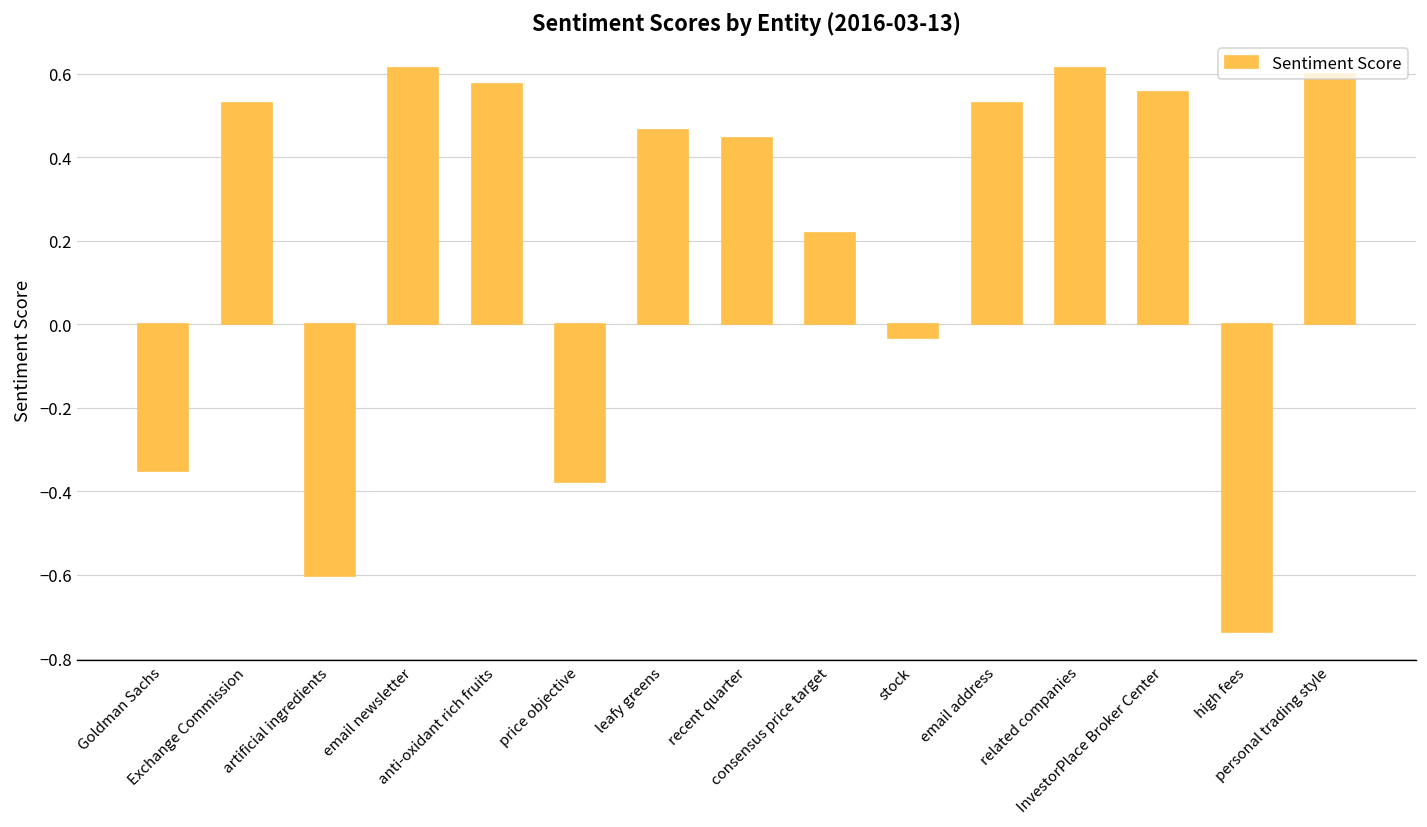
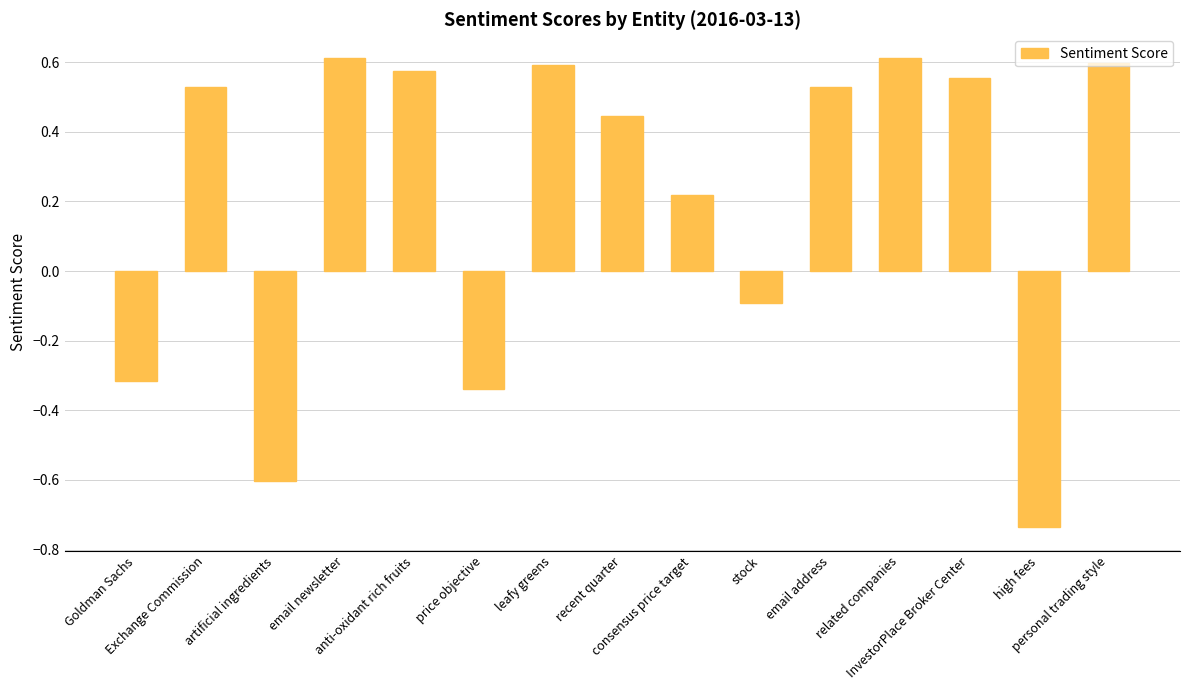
Goldman Sachs: -0.35 -> -0.32
price objective: -0.38 -> -0.34
leafy greens: 0.47 -> 0.59
stock: -0.03 -> -0.09
